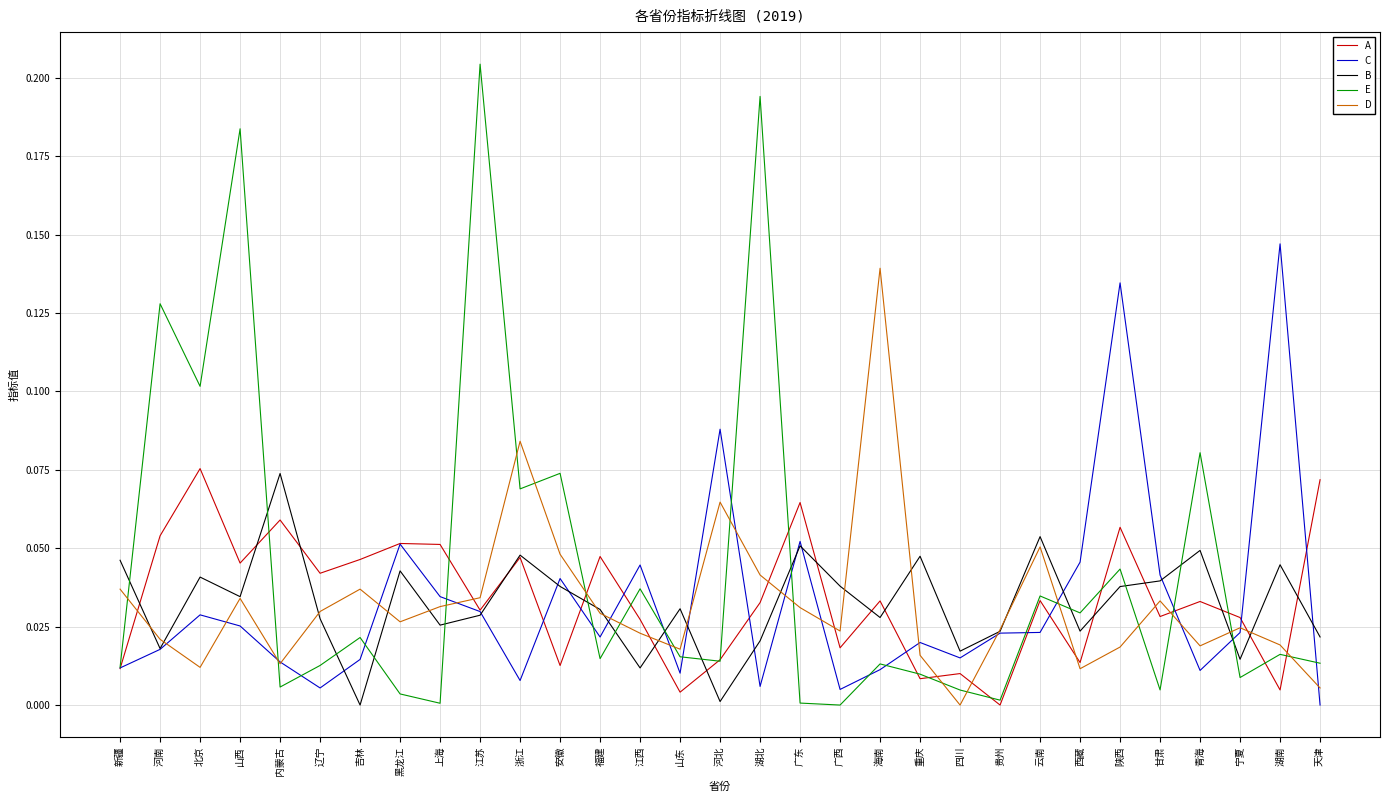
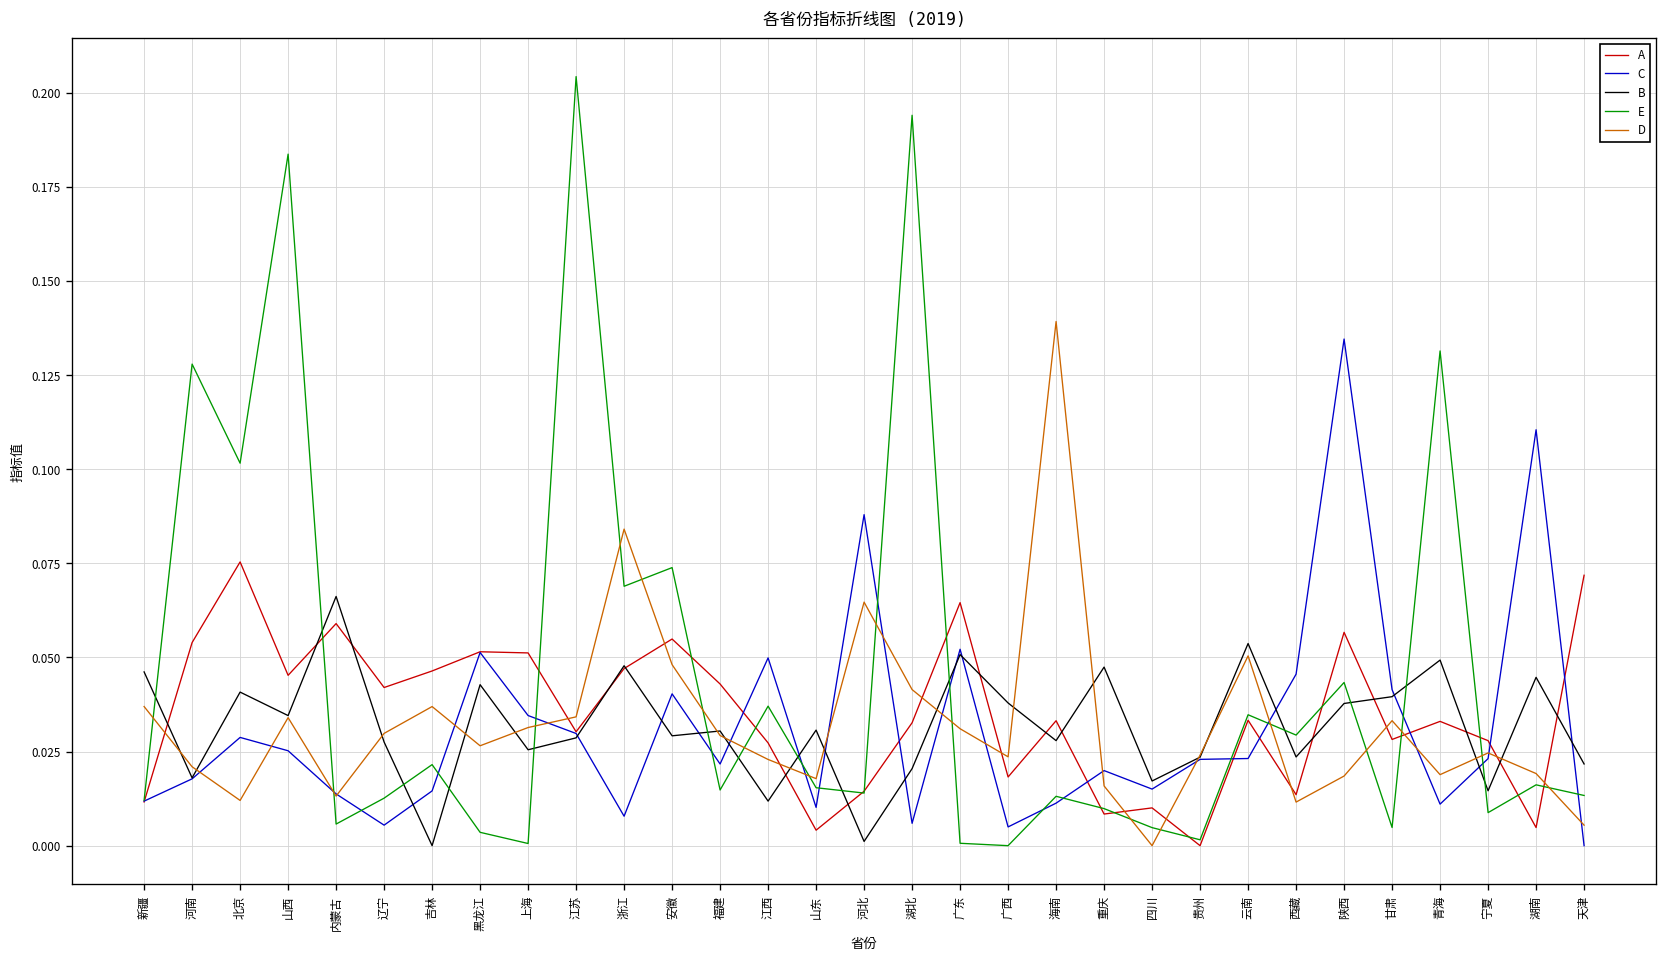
B, 内蒙古: 0.074 -> 0.066
A, 安徽: 0.013 -> 0.055
B, 安徽: 0.038 -> 0.029
A, 福建: 0.047 -> 0.043
C, 江西: 0.045 -> 0.050
E, 青海: 0.080 -> 0.131
C, 湖南: 0.147 -> 0.110
